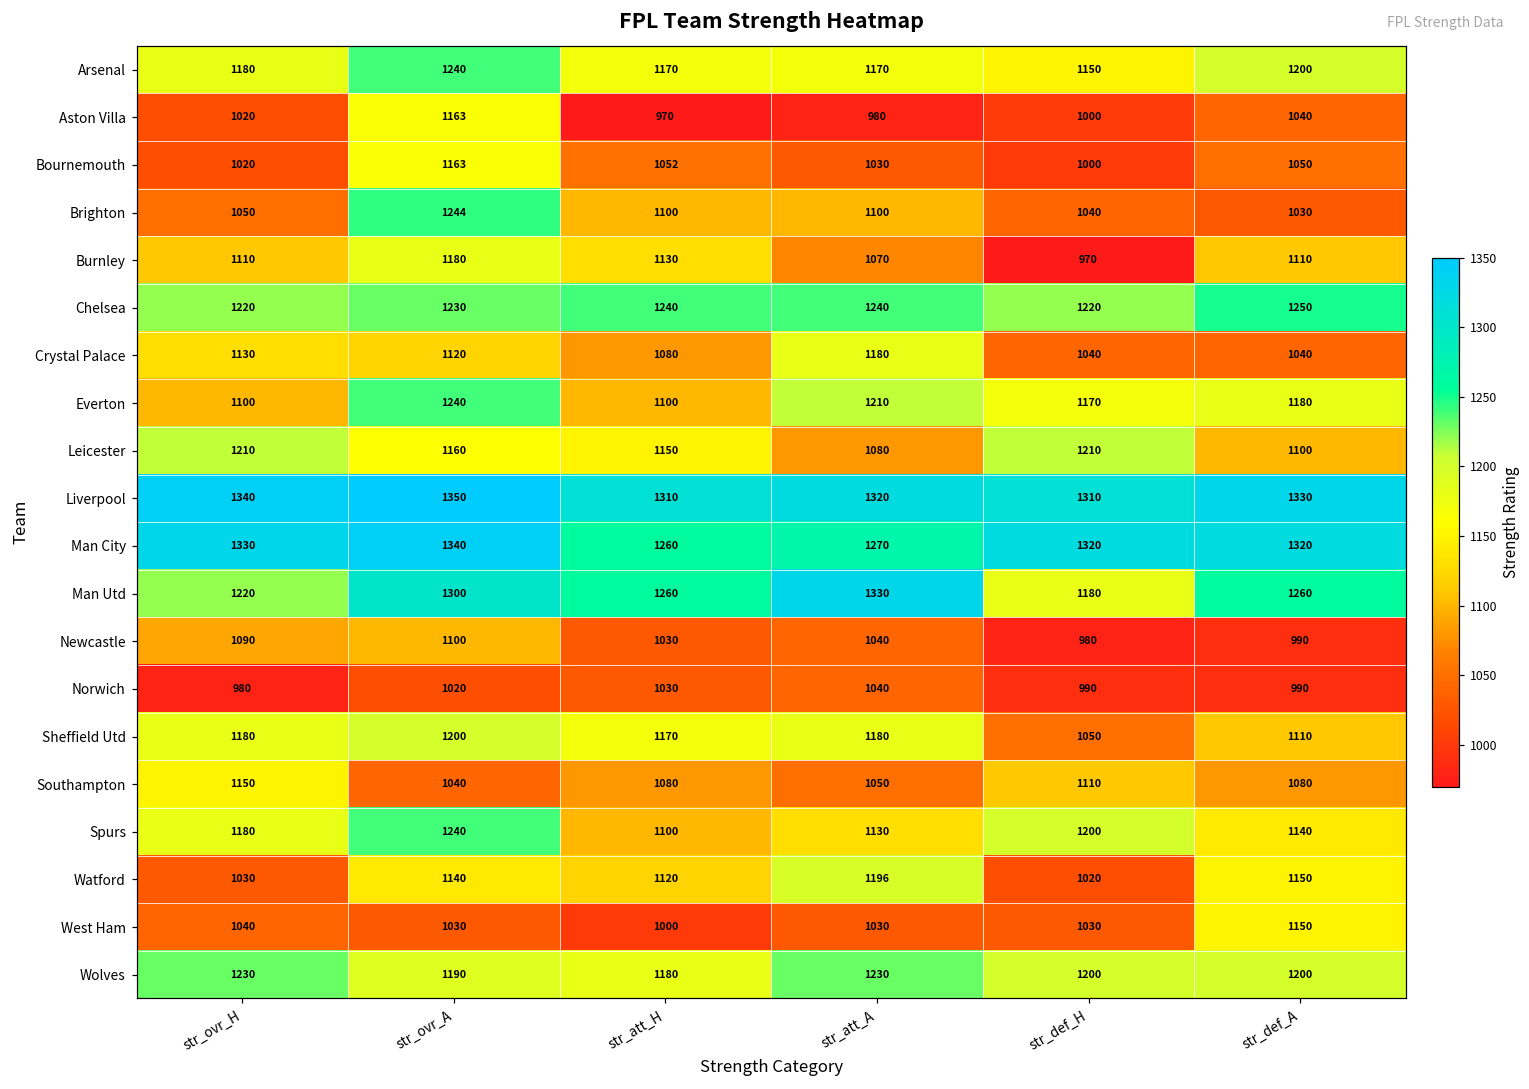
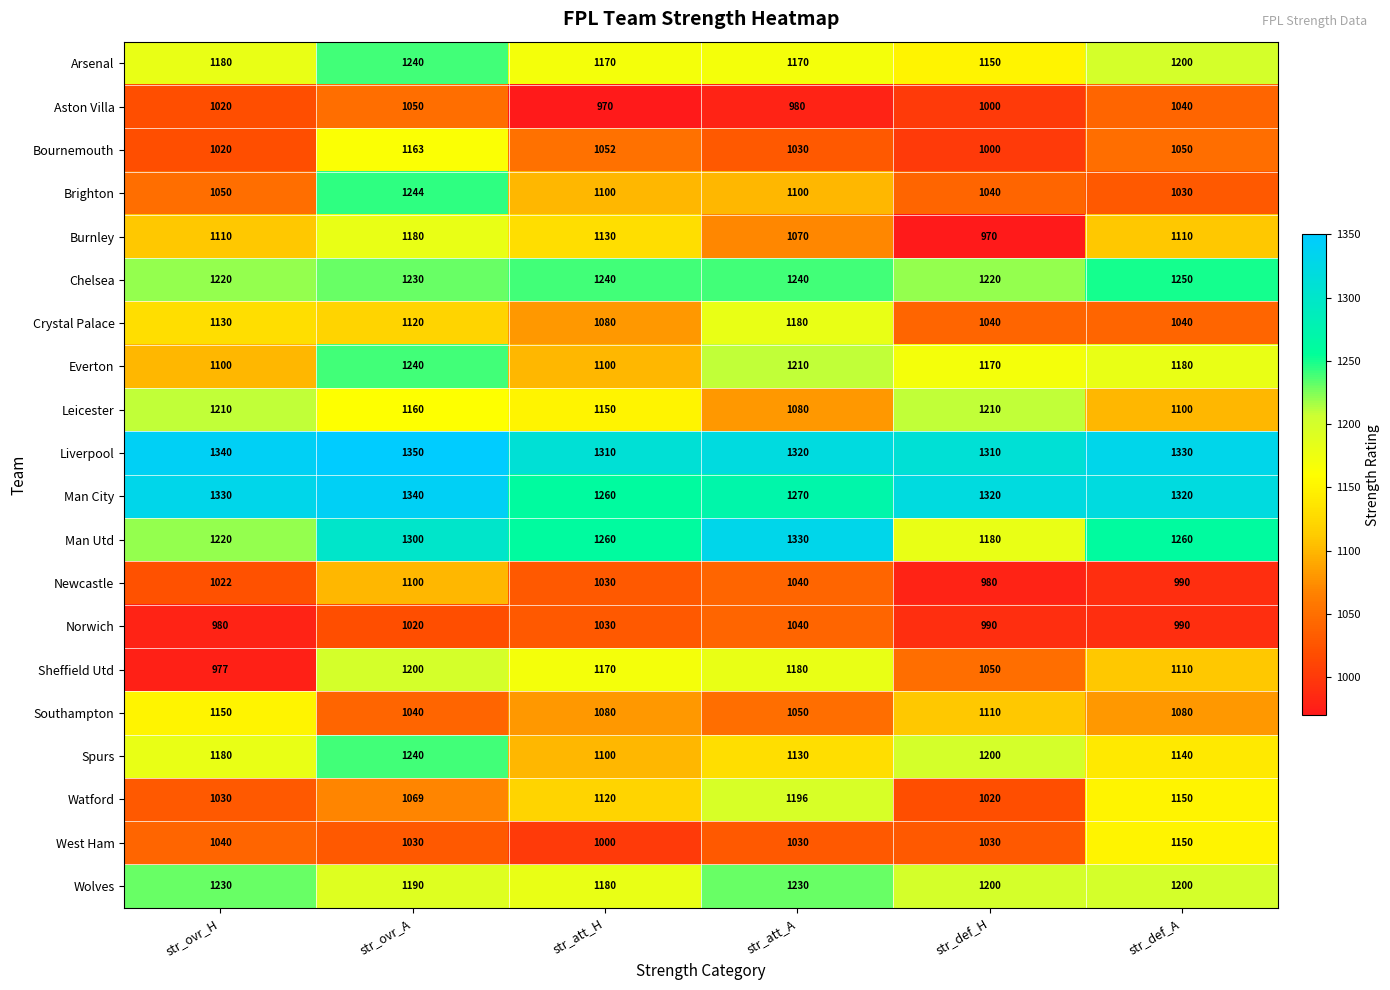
Aston Villa, str_ovr_A: 1163 -> 1050
Newcastle, str_ovr_H: 1090 -> 1022
Sheffield Utd, str_ovr_H: 1180 -> 977
Watford, str_ovr_A: 1140 -> 1069
